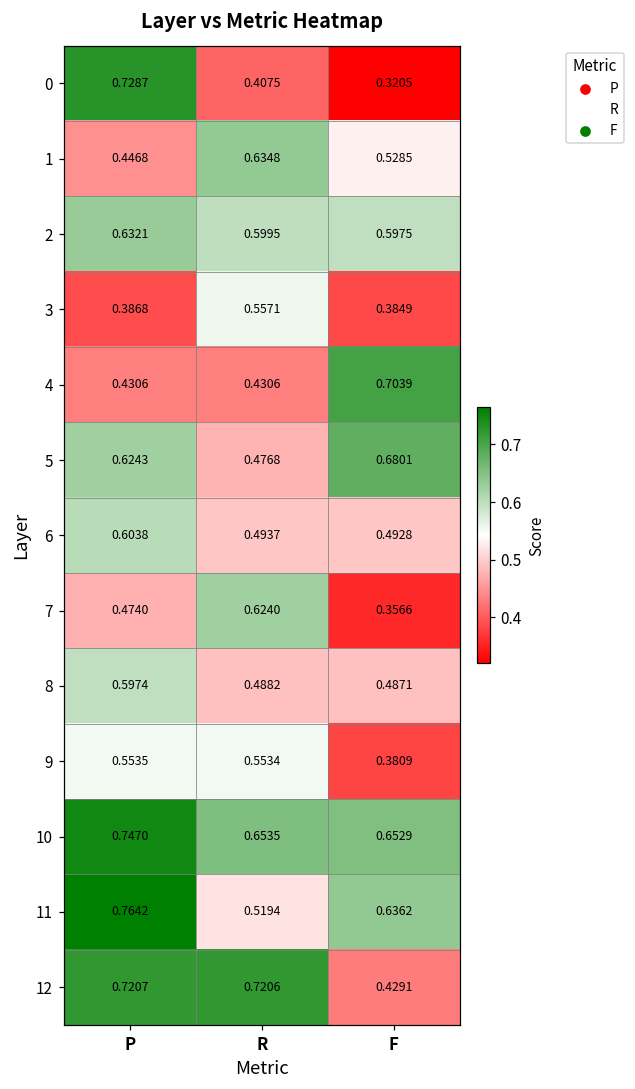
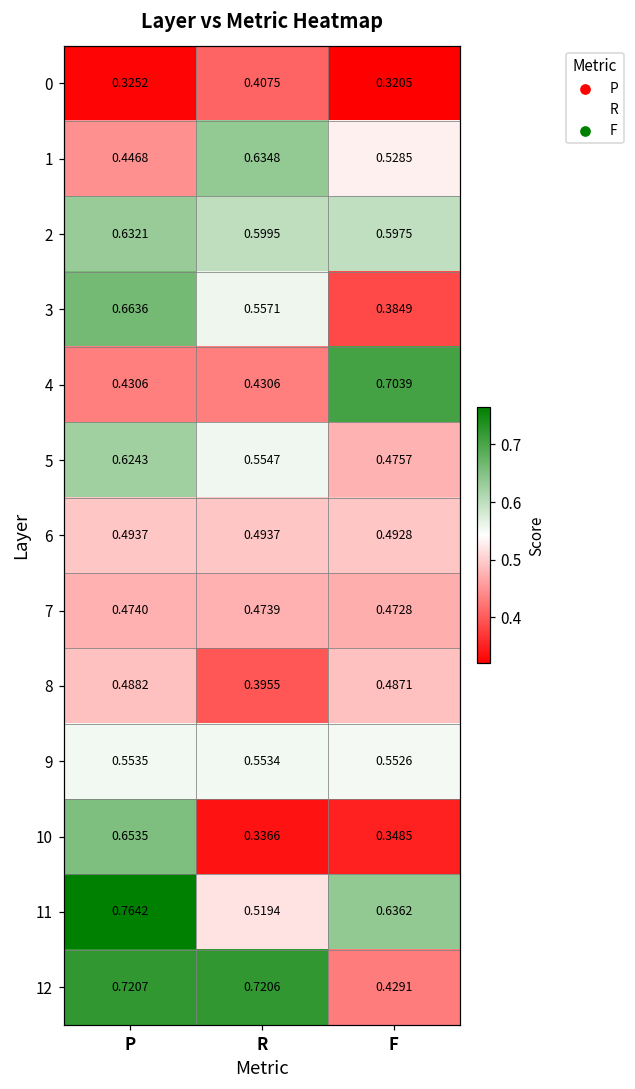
0, P: 0.7287 -> 0.3252
3, P: 0.3868 -> 0.6636
5, R: 0.4768 -> 0.5547
5, F: 0.6801 -> 0.4757
6, P: 0.6038 -> 0.4937
7, R: 0.6240 -> 0.4739
7, F: 0.3566 -> 0.4728
8, P: 0.5974 -> 0.4882
8, R: 0.4882 -> 0.3955
9, F: 0.3809 -> 0.5526
10, P: 0.7470 -> 0.6535
10, R: 0.6535 -> 0.3366
10, F: 0.6529 -> 0.3485
